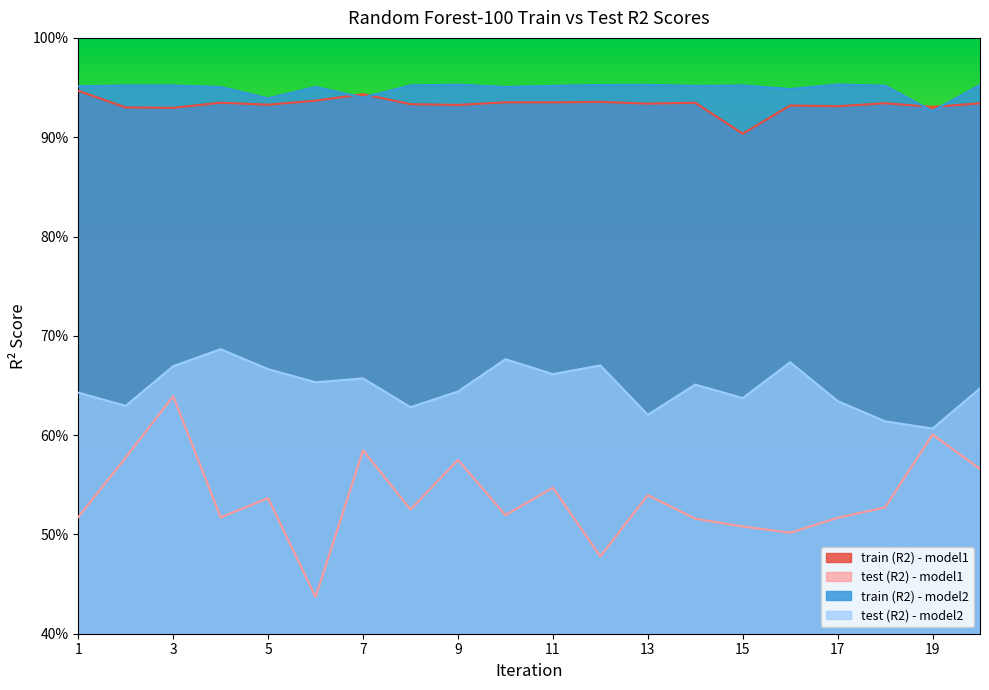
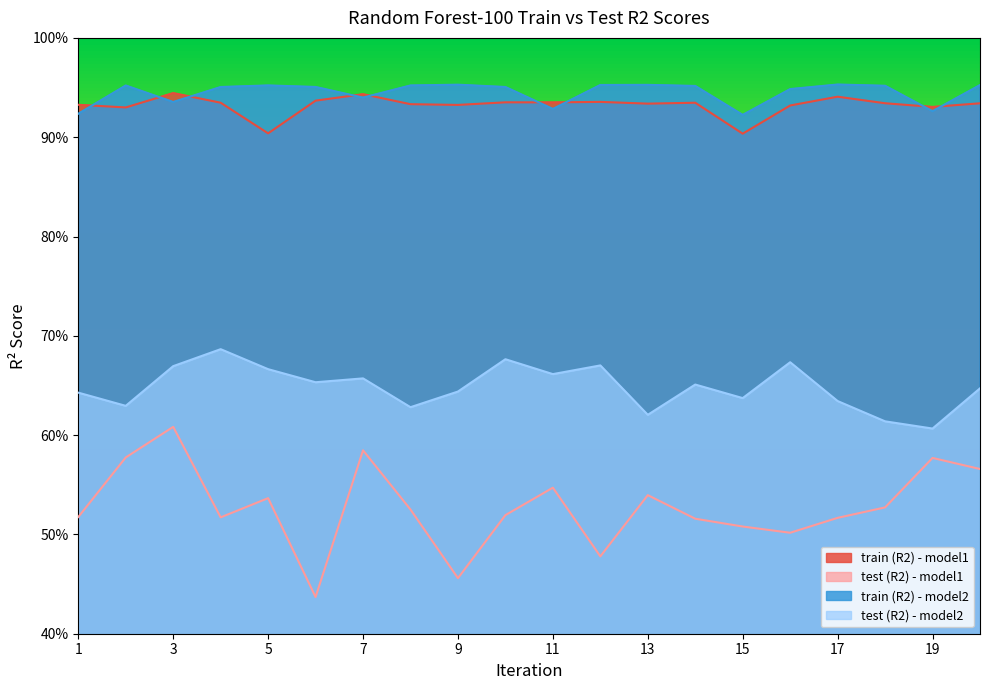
train (R2) - model1, 1: 95% -> 93%
train (R2) - model2, 1: 95% -> 92%
train (R2) - model1, 3: 93% -> 94%
test (R2) - model1, 3: 64% -> 61%
train (R2) - model2, 3: 95% -> 94%
train (R2) - model1, 5: 93% -> 90%
train (R2) - model2, 5: 94% -> 95%
test (R2) - model1, 9: 57% -> 46%
train (R2) - model2, 11: 95% -> 93%
train (R2) - model2, 15: 95% -> 92%
train (R2) - model1, 17: 93% -> 94%
test (R2) - model1, 19: 60% -> 58%
